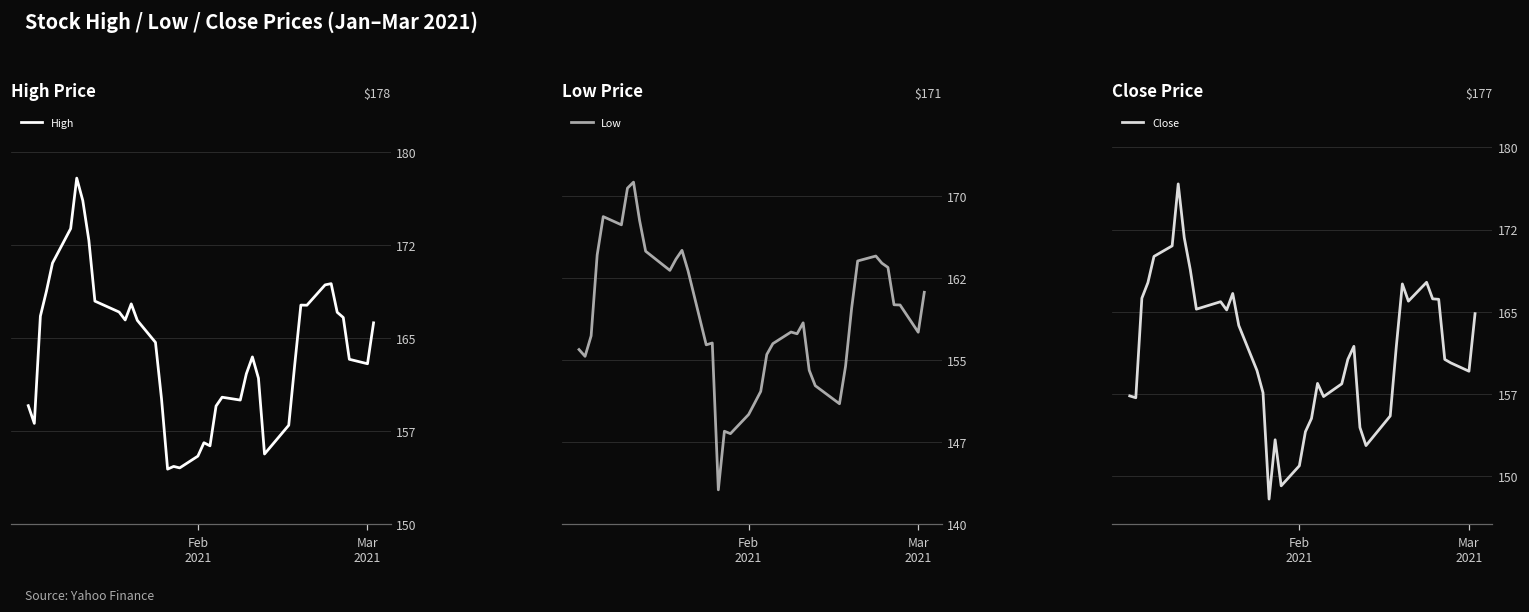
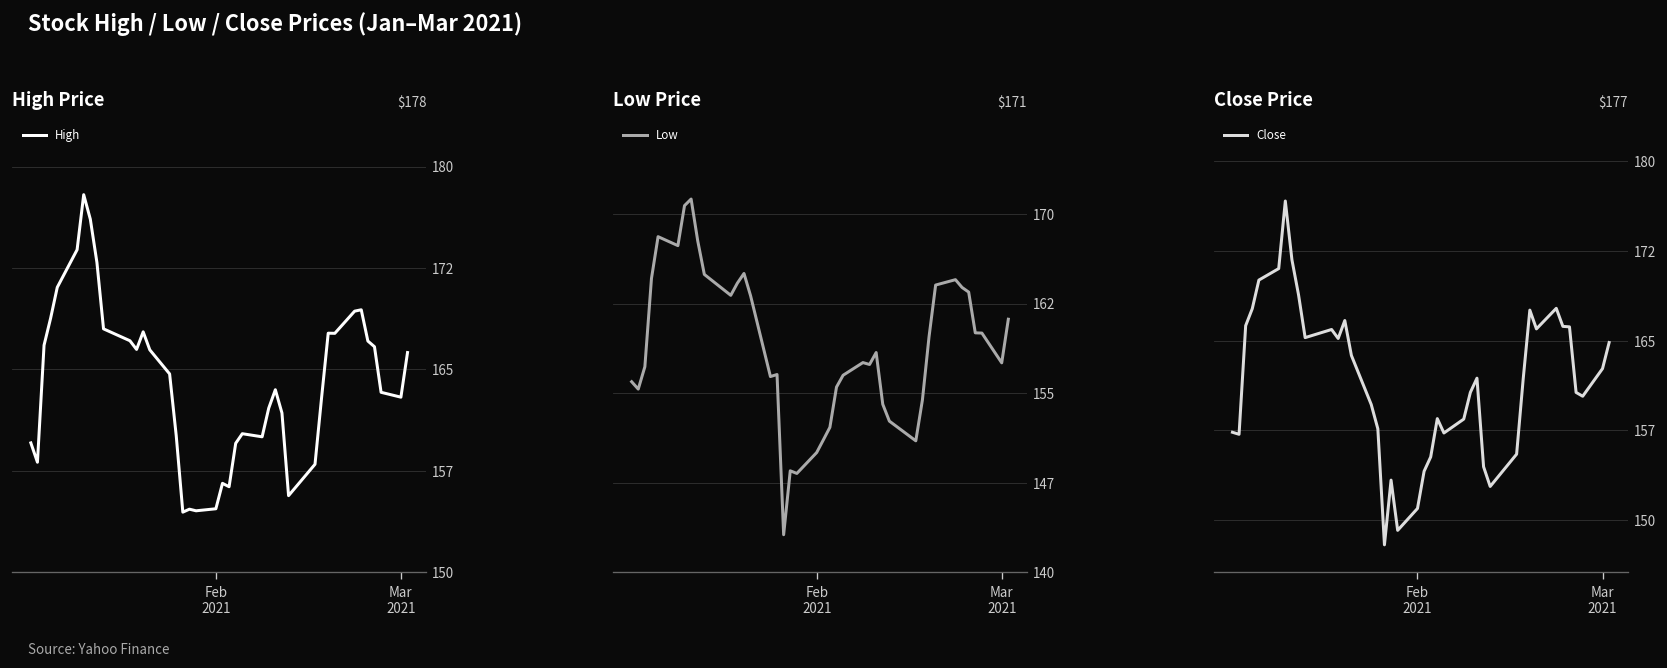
High Price, Feb 2021: 155.5 -> 154.7
Close Price, Mar 2021: 160 -> 163
